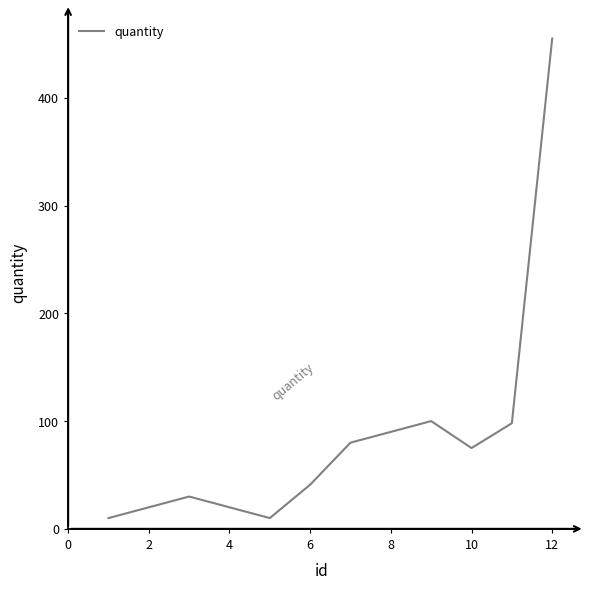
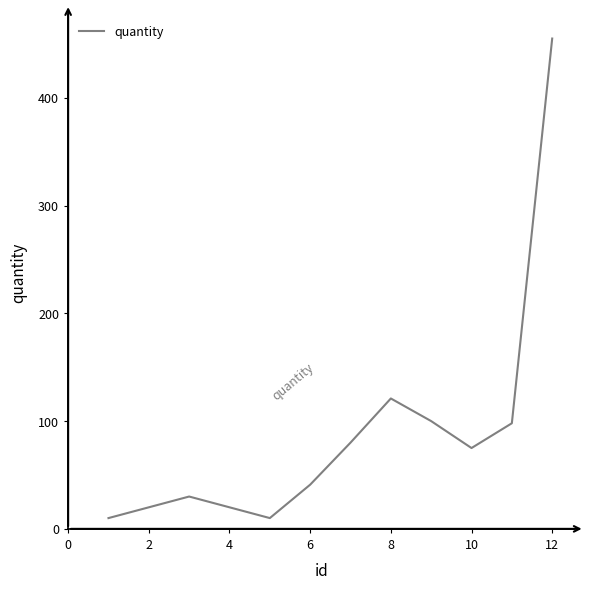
8: 90 -> 121
